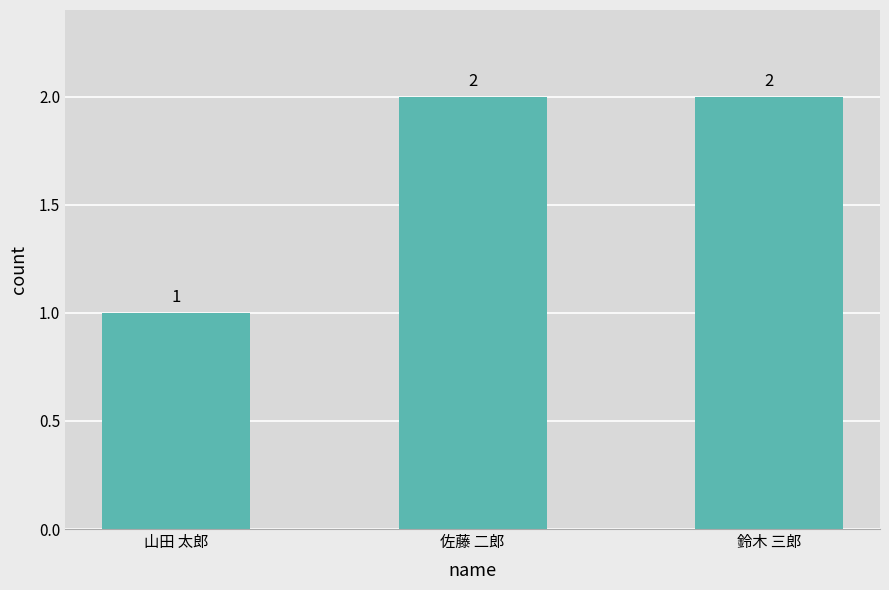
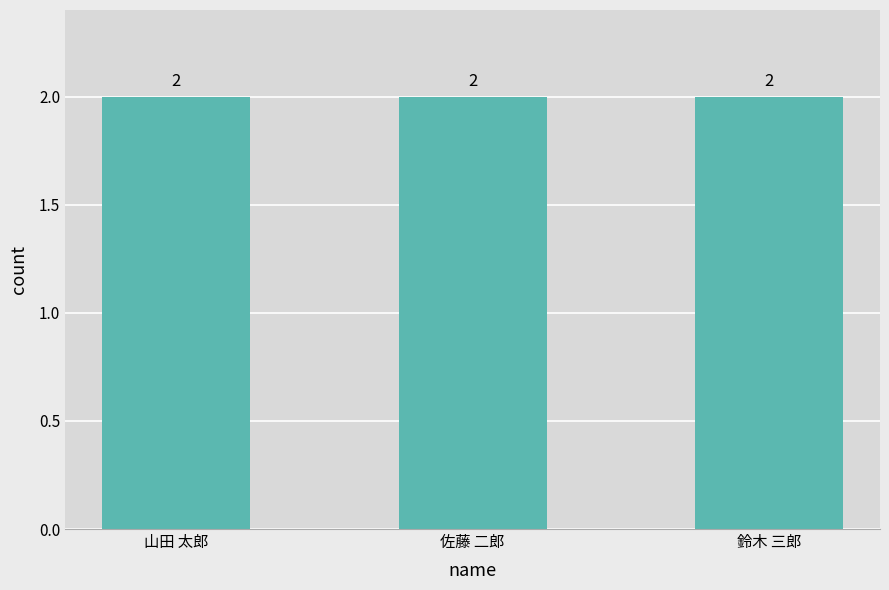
山田 太郎: 1 -> 2
